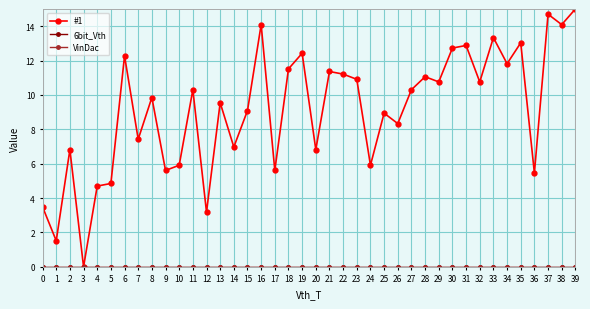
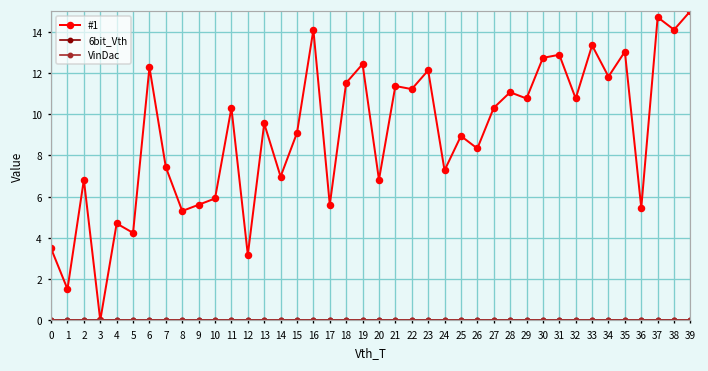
#1, 5: 4.8 -> 4.2
#1, 8: 9.8 -> 5.3
#1, 23: 10.9 -> 12.1
#1, 24: 5.9 -> 7.3
